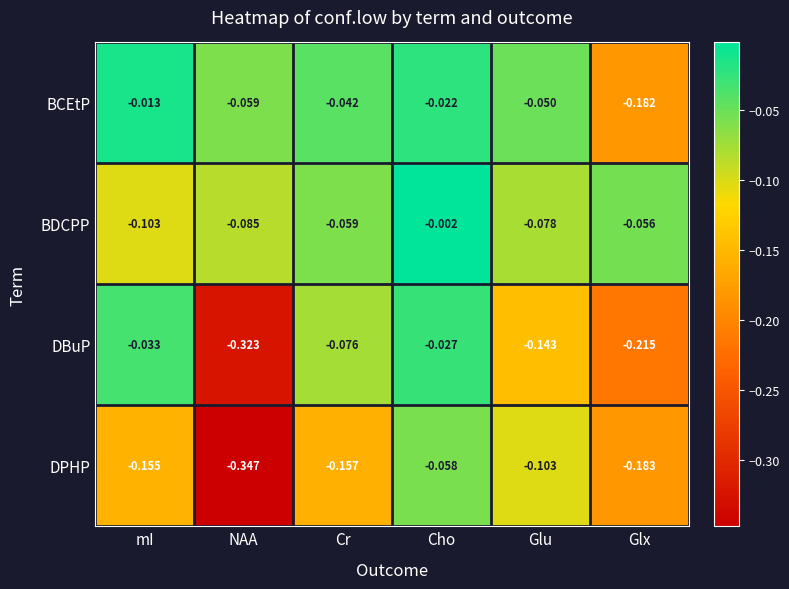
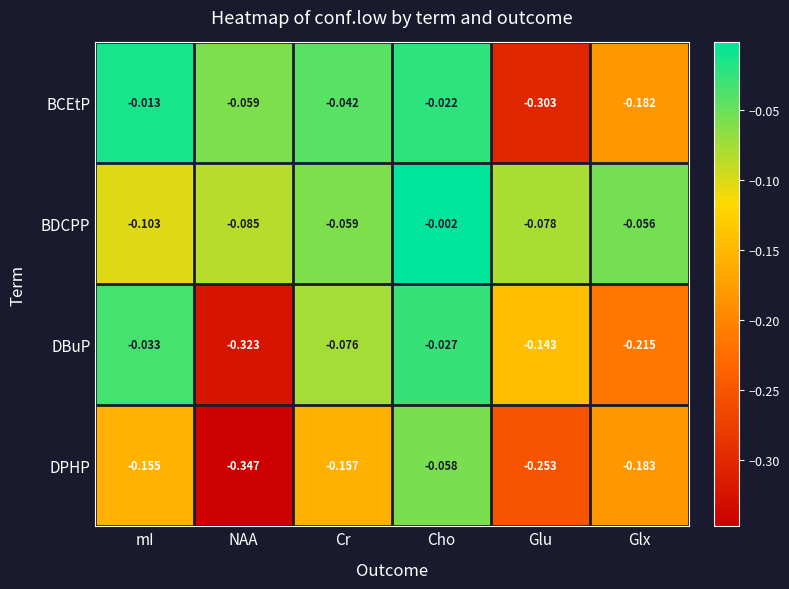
BCEtP, Glu: -0.050 -> -0.303
DPHP, Glu: -0.103 -> -0.253
